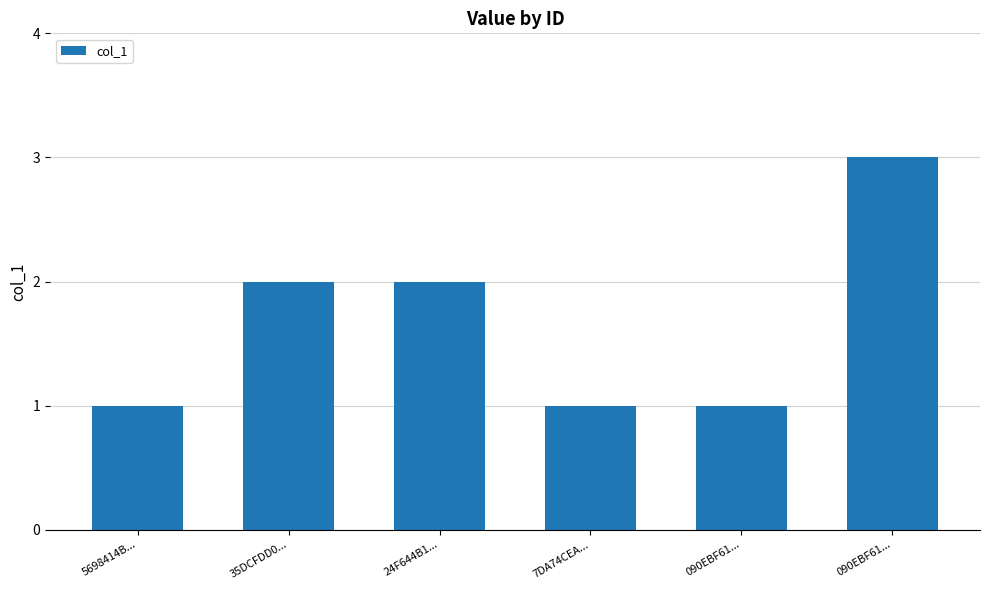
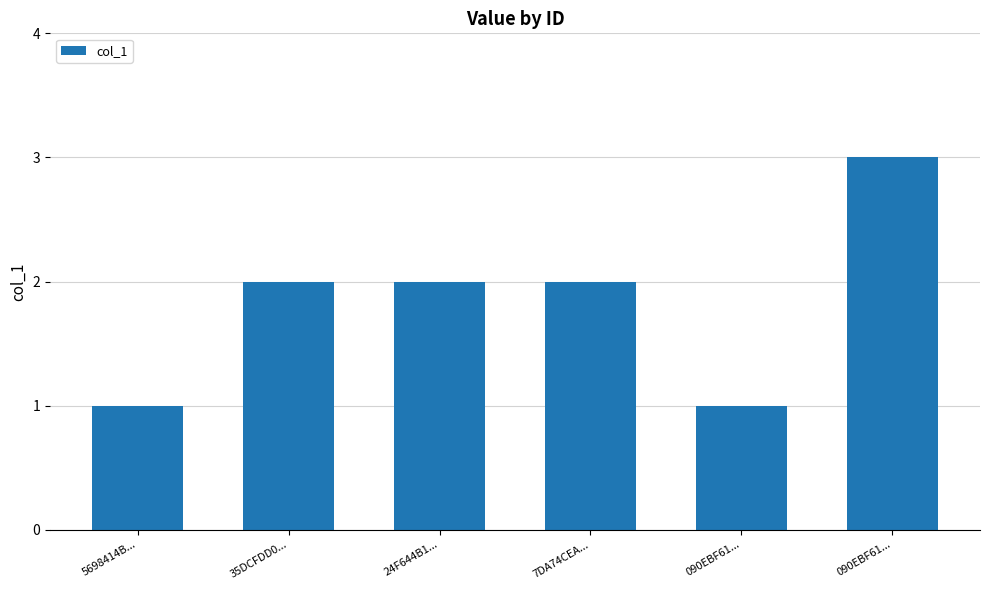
7DA74CEA...: 1 -> 2
